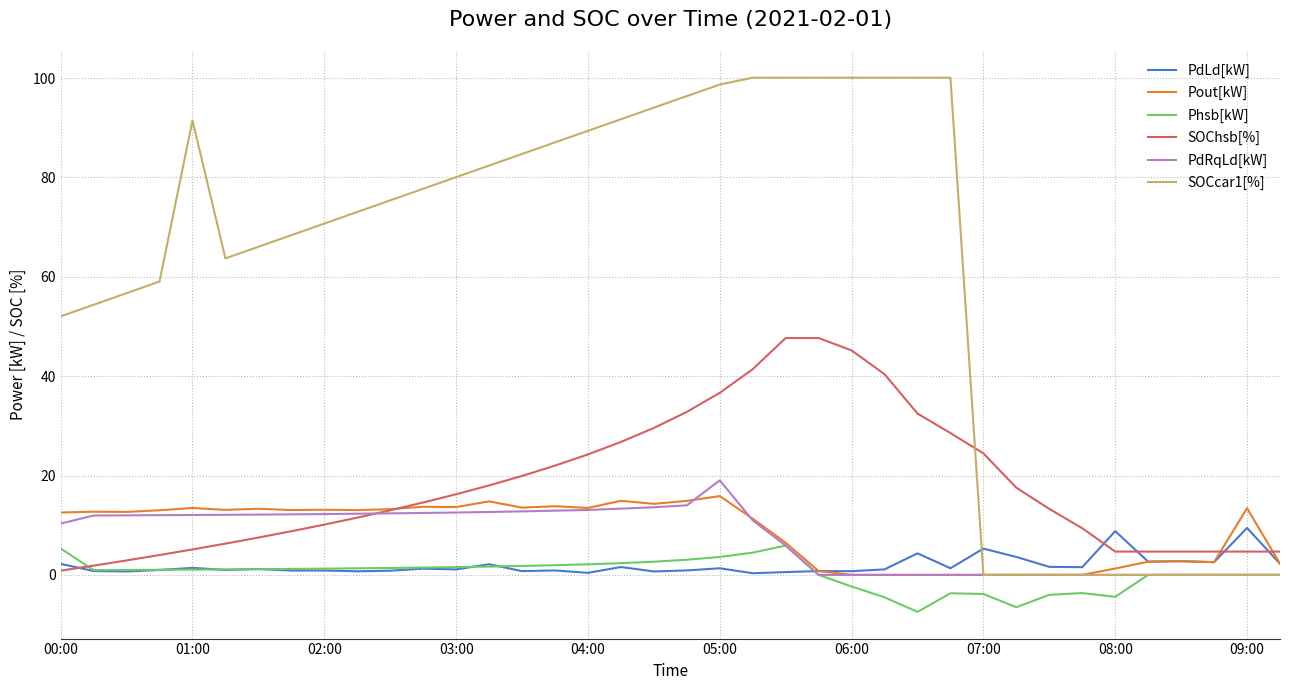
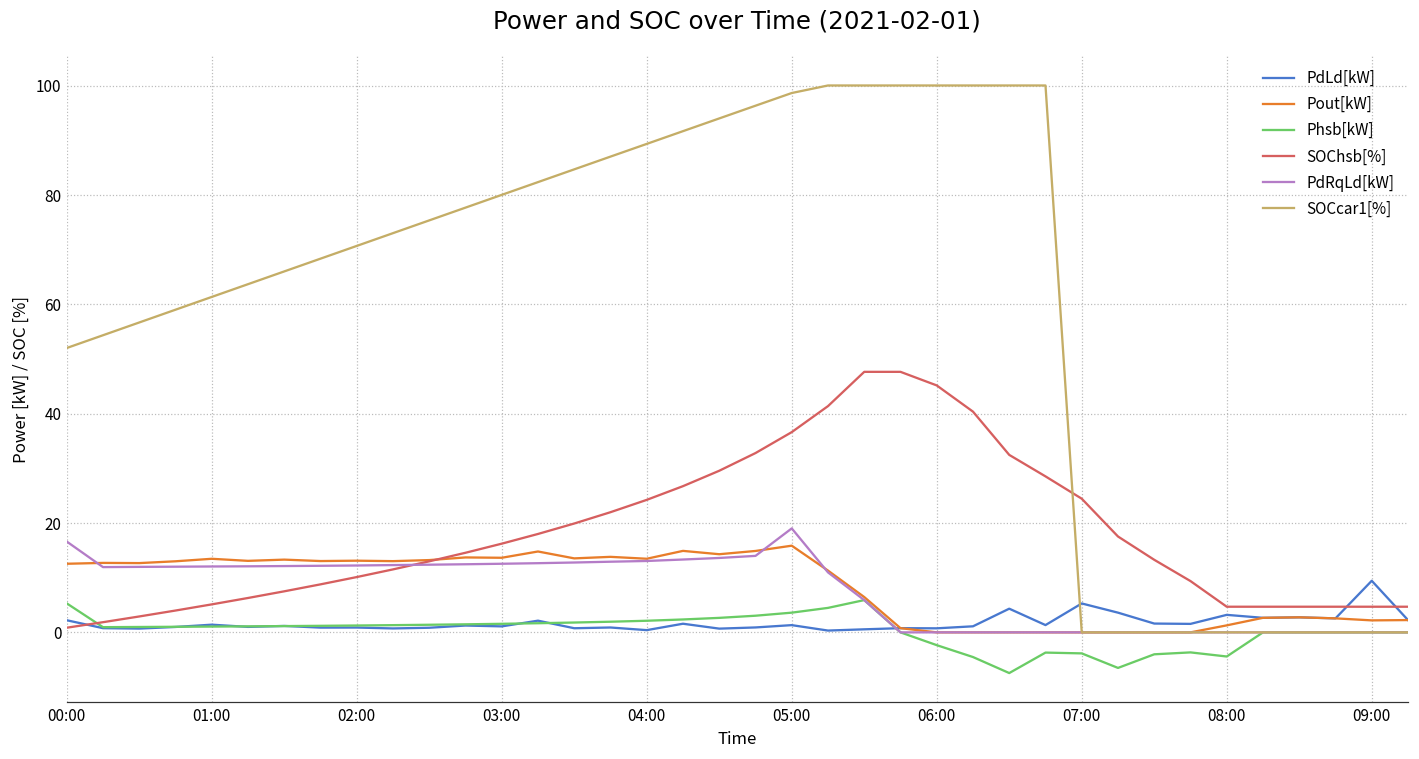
PdRqLd[kW], 00:00: 10 -> 17
SOCcar1[%], 01:00: 91 -> 61
PdLd[kW], 08:00: 9 -> 3
Pout[kW], 09:00: 13 -> 2
